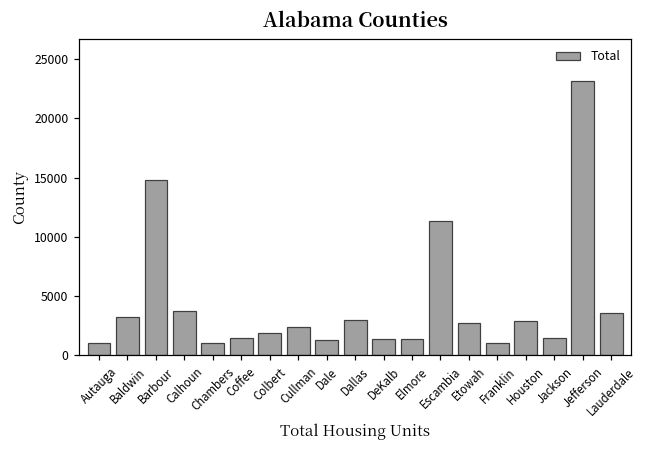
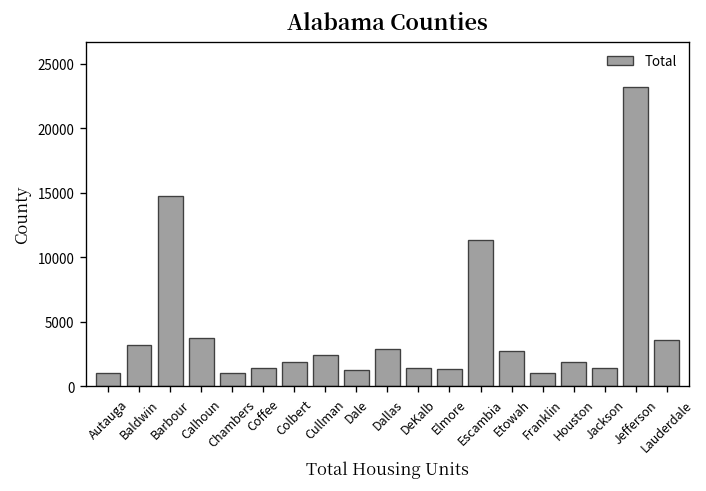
Houston: 2800 -> 1800
